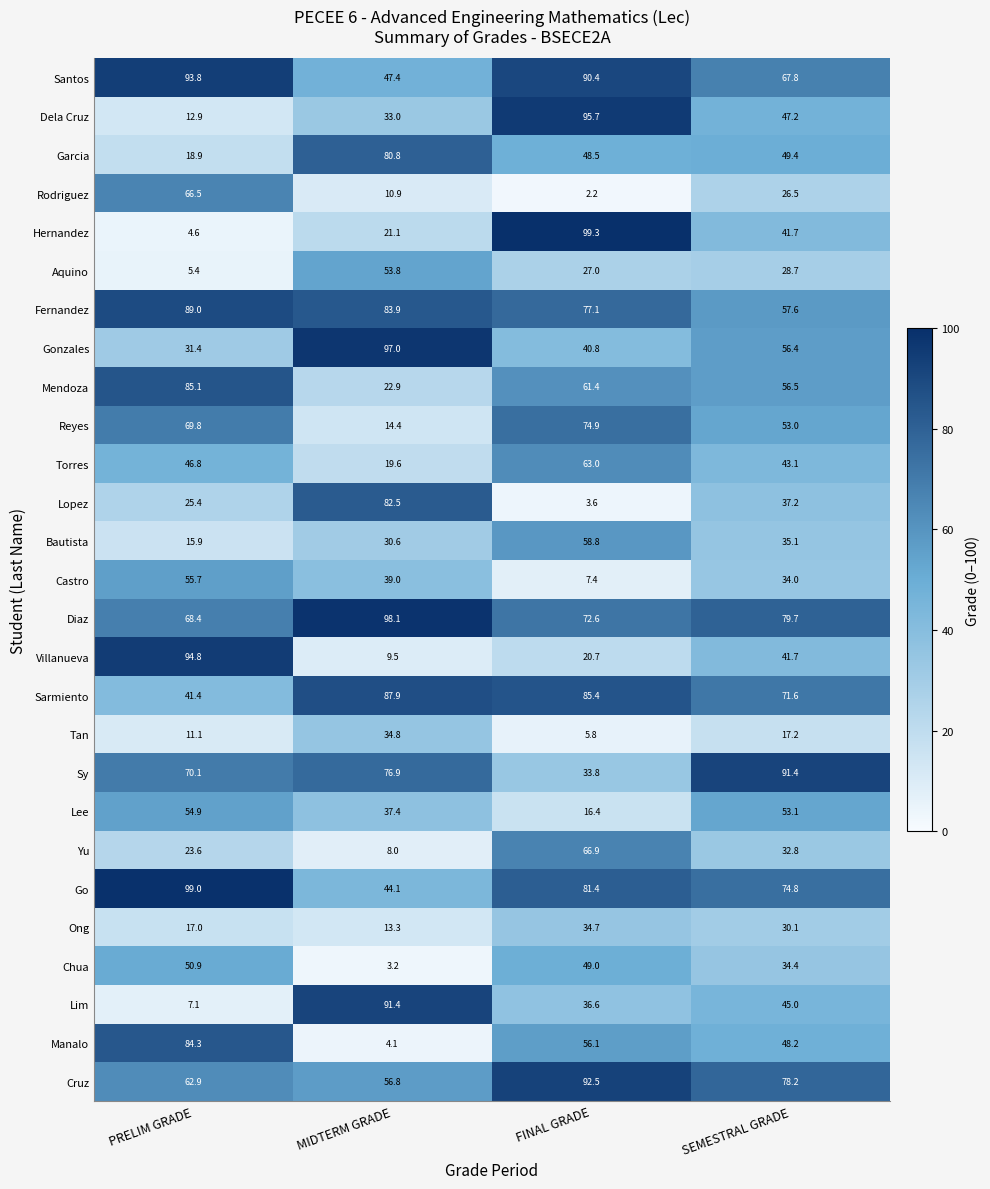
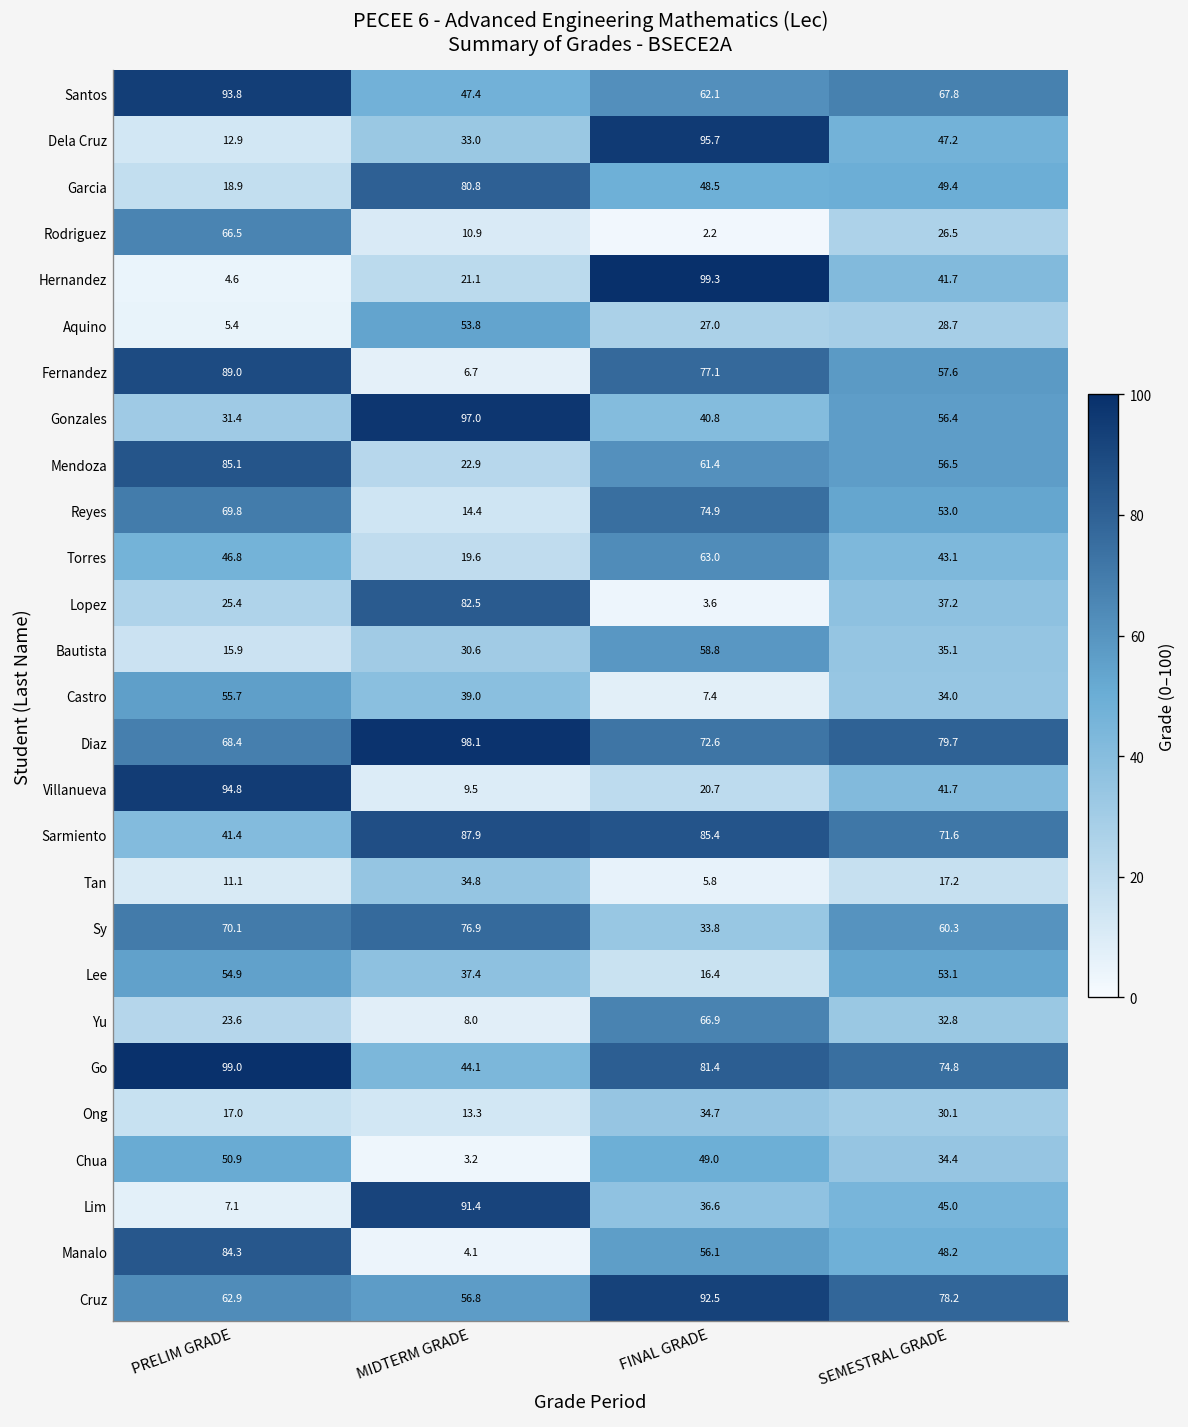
Santos, FINAL GRADE: 90.4 -> 62.1
Fernandez, MIDTERM GRADE: 83.9 -> 6.7
Sy, SEMESTRAL GRADE: 91.4 -> 60.3
